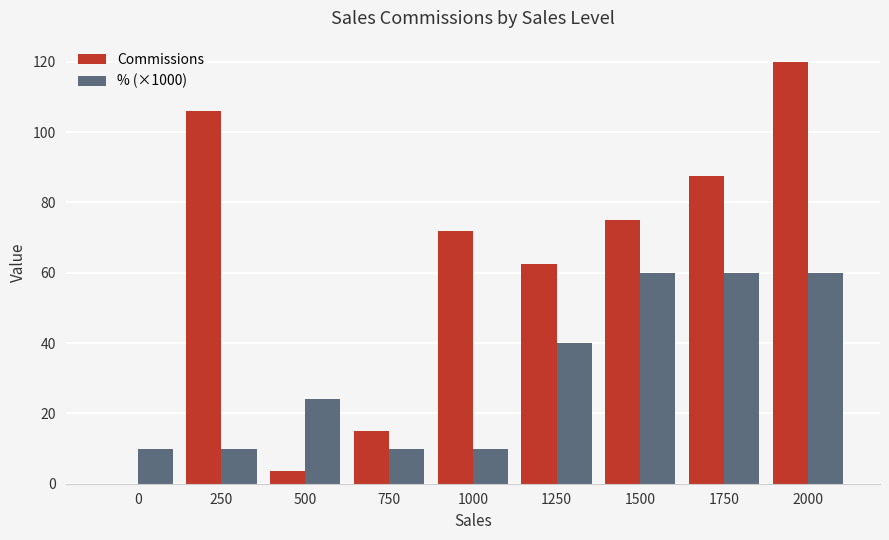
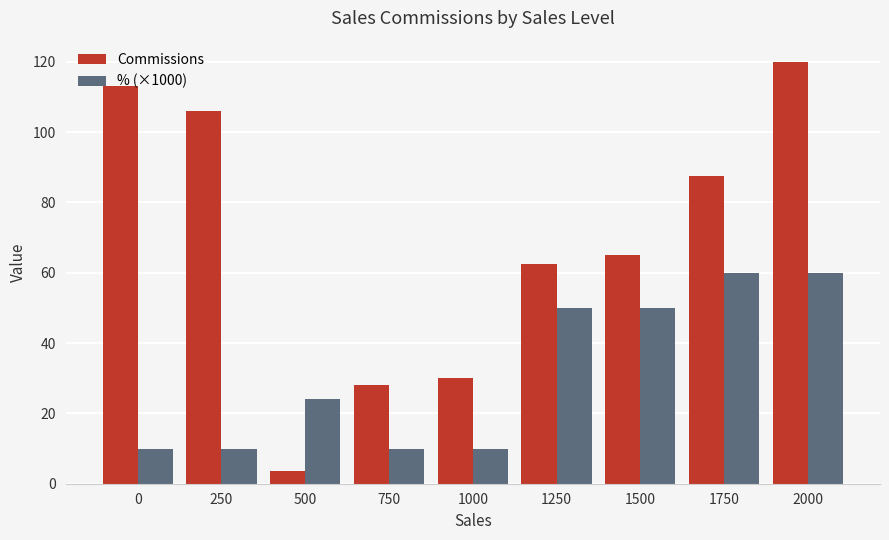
Commissions, 0: 0 -> 113
Commissions, 750: 15 -> 28
Commissions, 1000: 72 -> 30
% (×1000), 1250: 40 -> 50
Commissions, 1500: 75 -> 65
% (×1000), 1500: 60 -> 50
